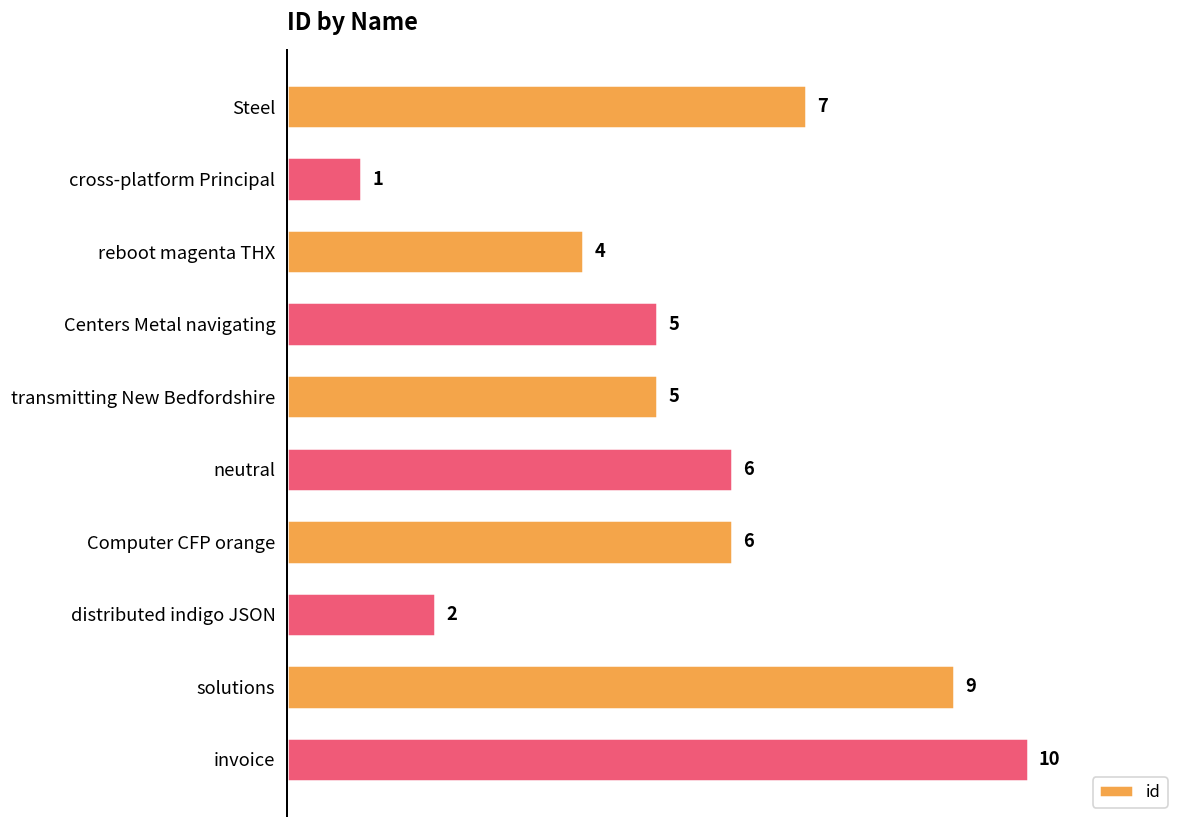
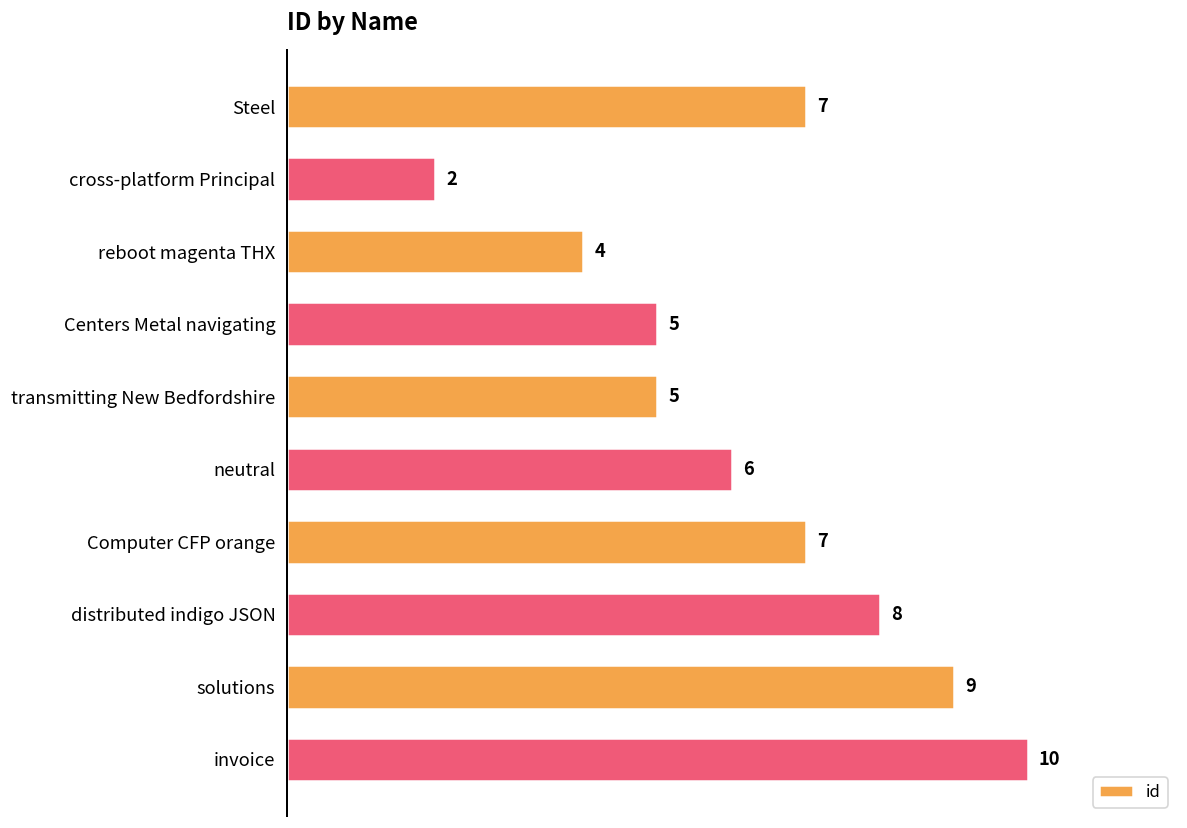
cross-platform Principal: 1 -> 2
Computer CFP orange: 6 -> 7
distributed indigo JSON: 2 -> 8
